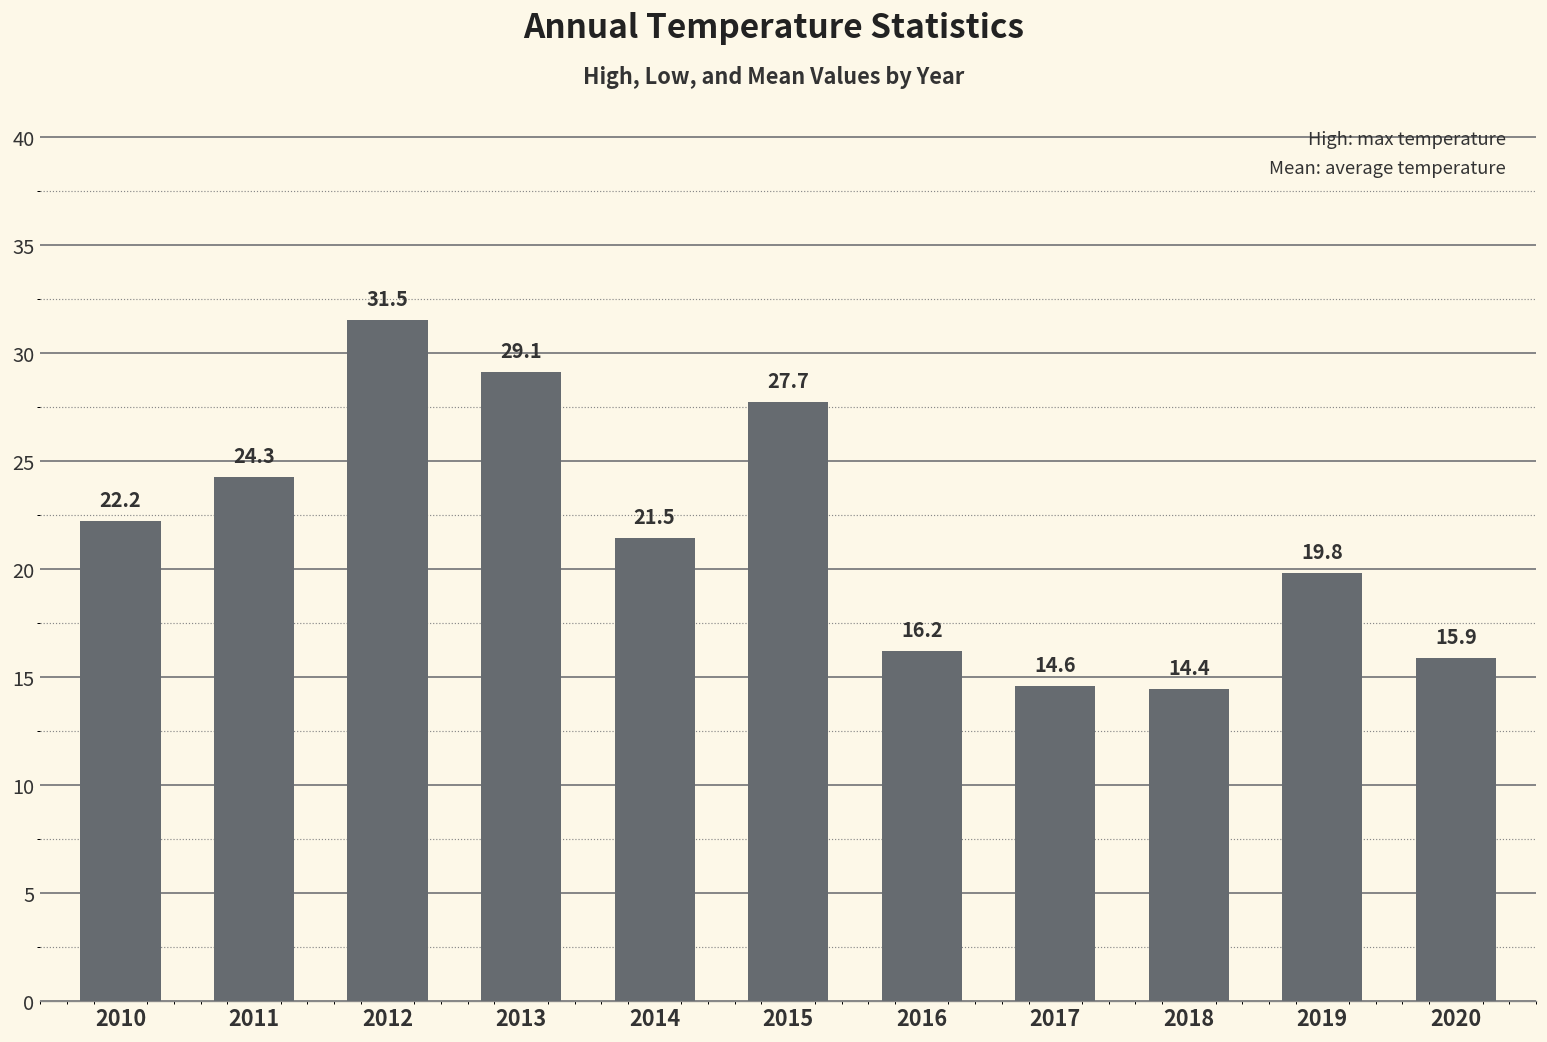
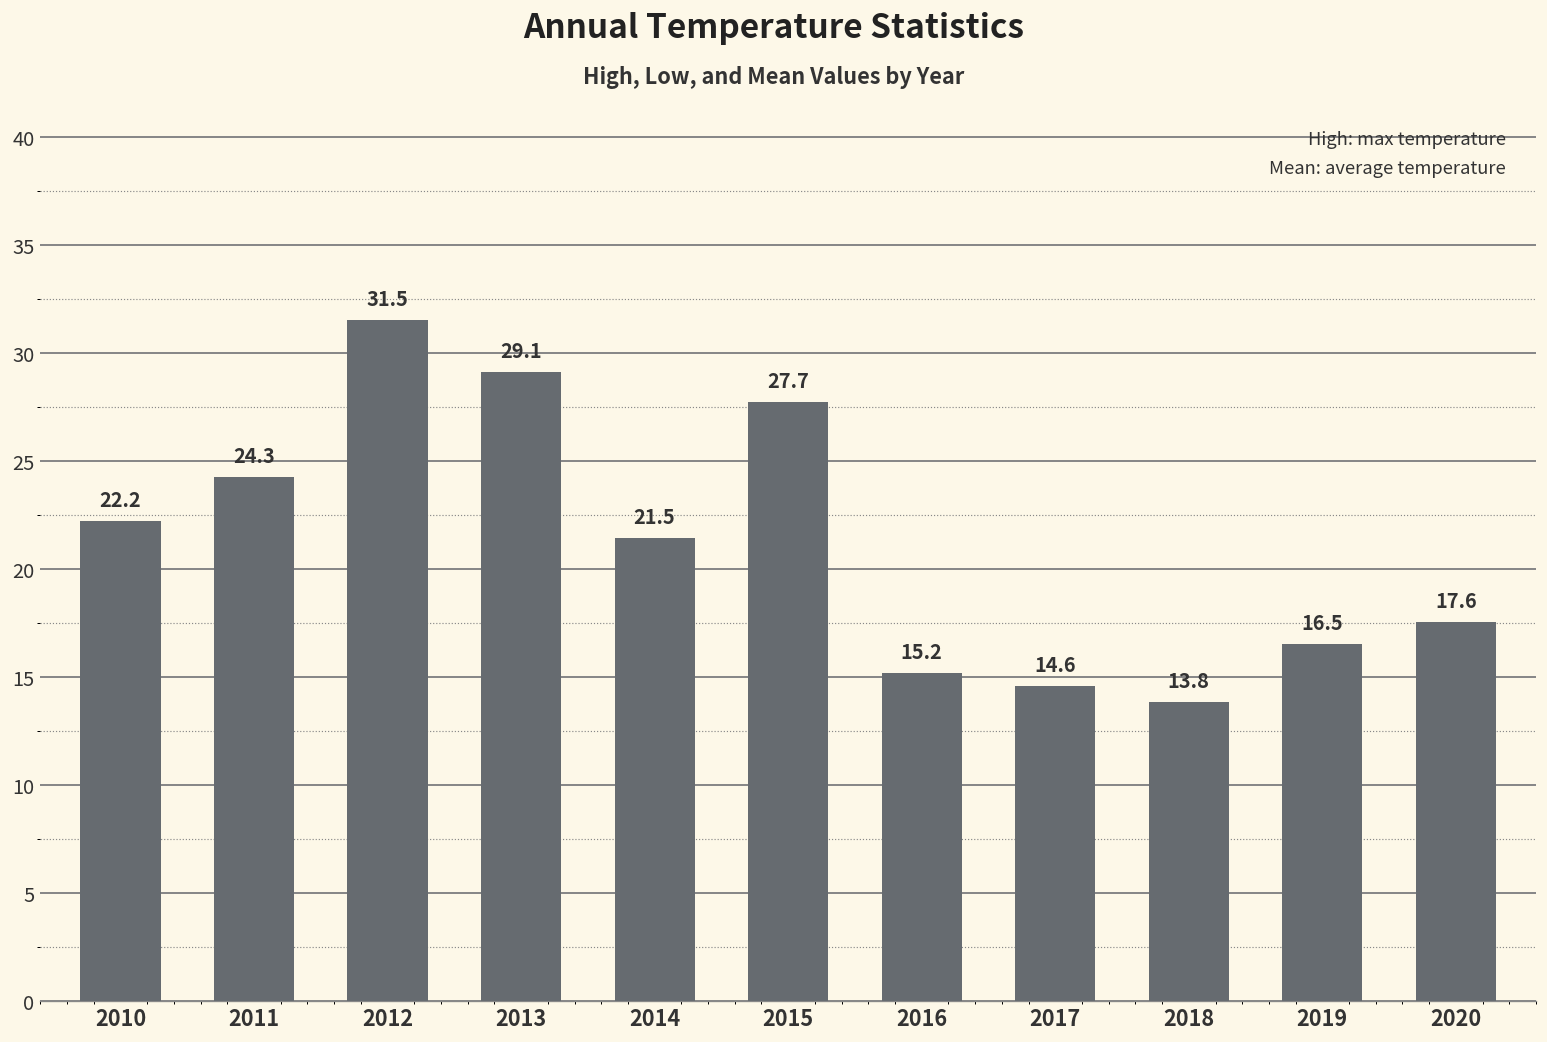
2016: 16.2 -> 15.2
2018: 14.4 -> 13.8
2019: 19.8 -> 16.5
2020: 15.9 -> 17.6
